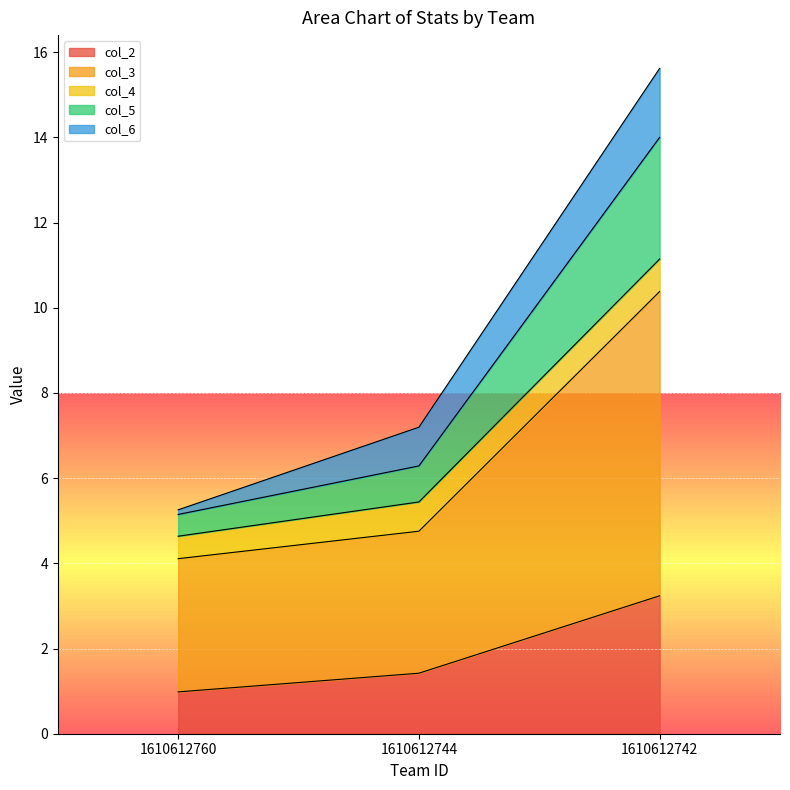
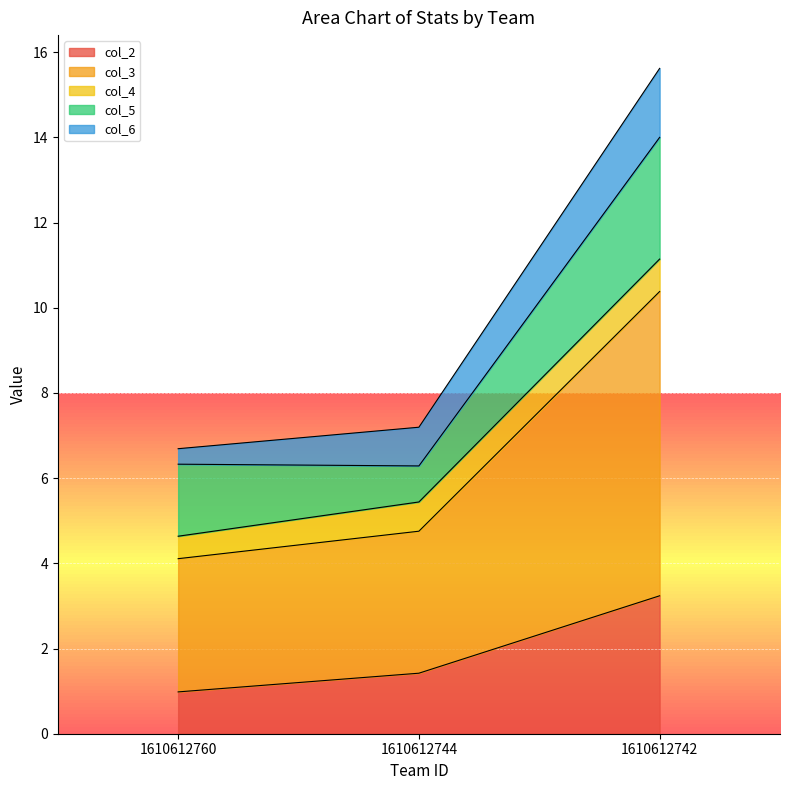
col_5, 1610612760: 0.5 -> 1.7
col_6, 1610612760: 0.1 -> 0.4
